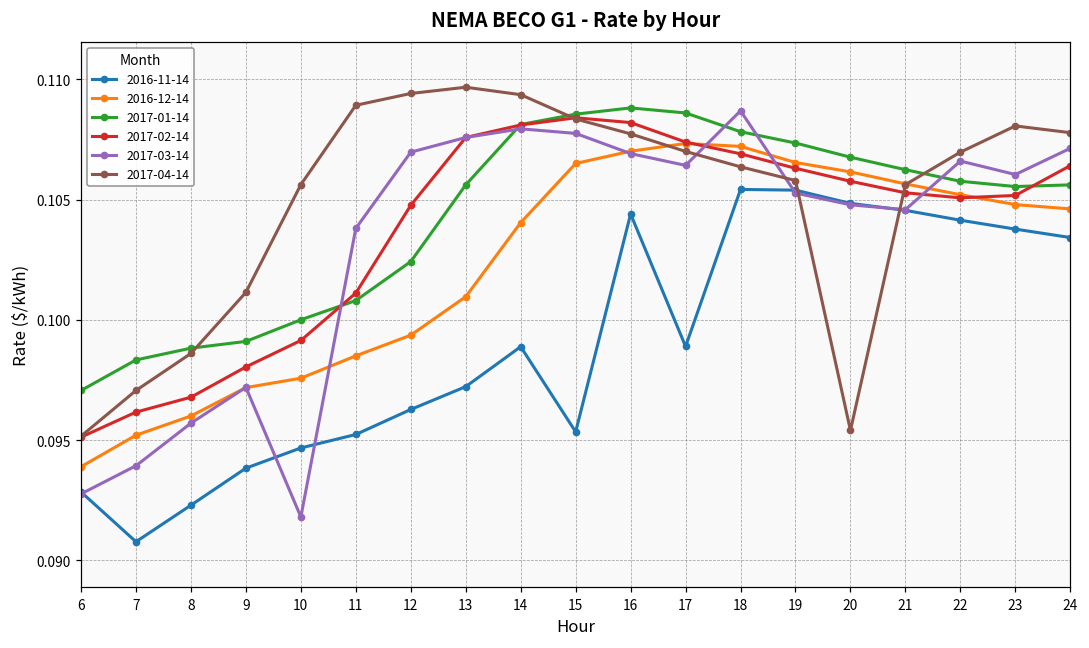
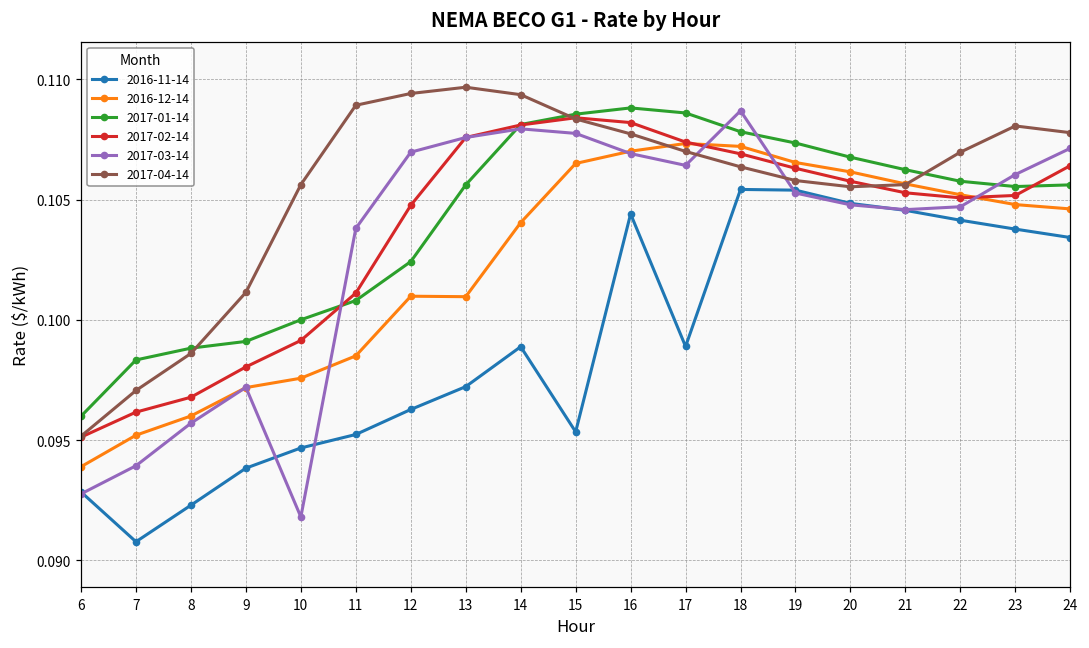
2017-01-14, 6: 0.0971 -> 0.0960
2016-12-14, 12: 0.0994 -> 0.1010
2017-04-14, 20: 0.0954 -> 0.1055
2017-03-14, 22: 0.1066 -> 0.1047
